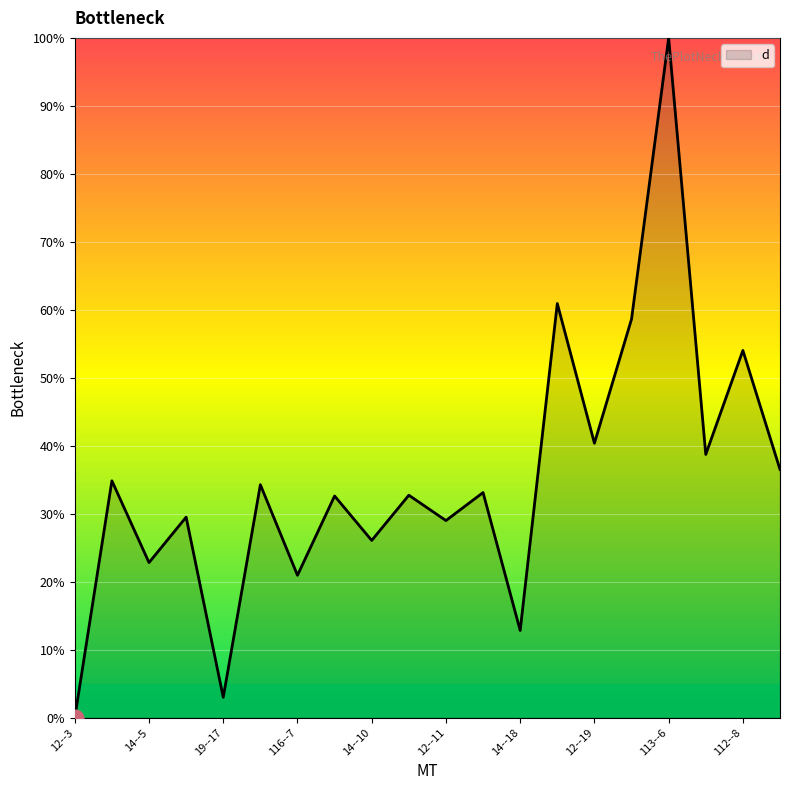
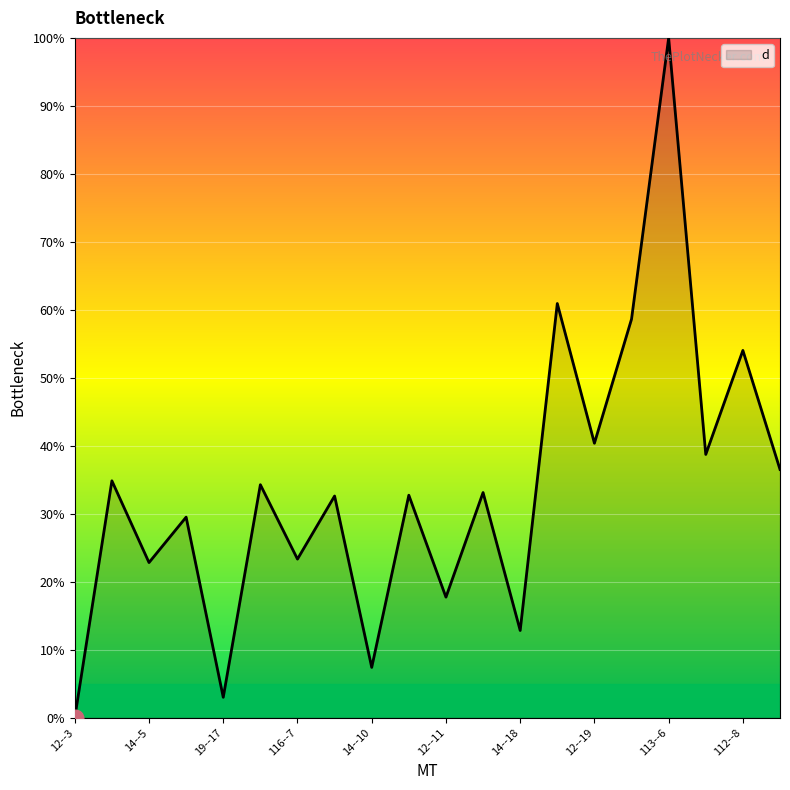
d, 116--7: 21% -> 23%
d, 14--10: 26% -> 7%
d, 12--11: 29% -> 18%
